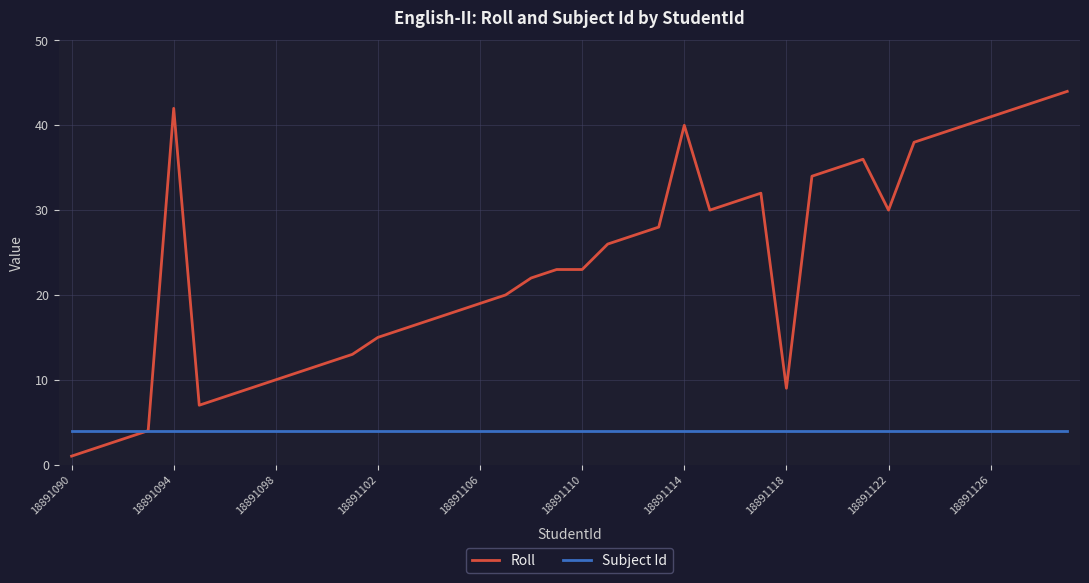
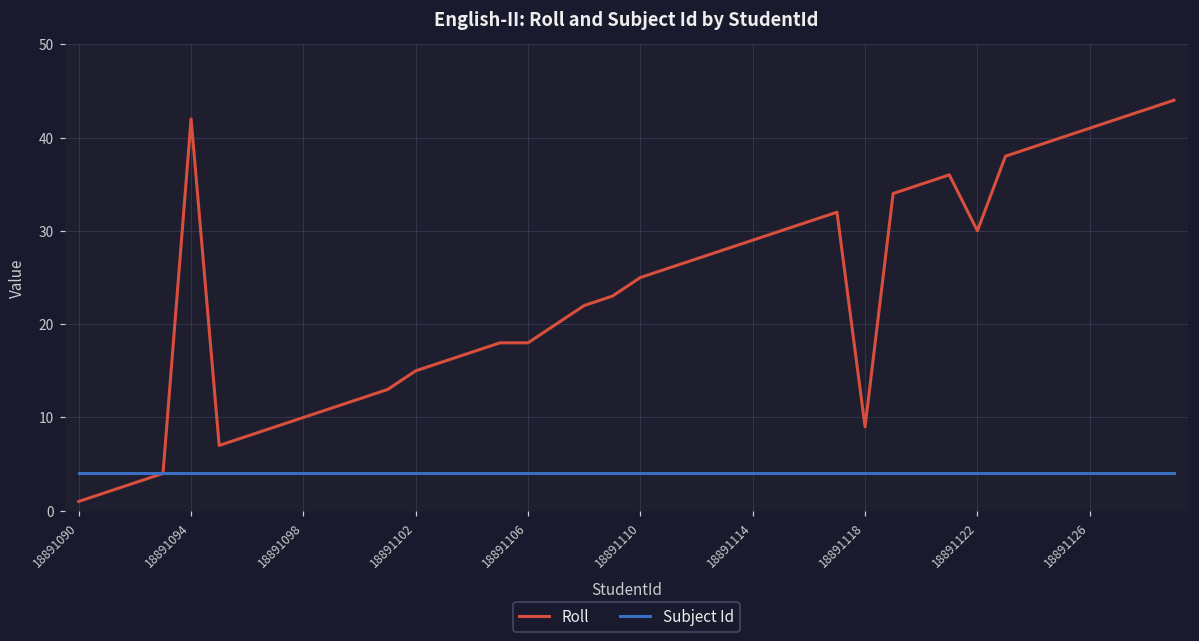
Roll, 18891106: 19 -> 18
Roll, 18891110: 23 -> 25
Roll, 18891114: 40 -> 29
